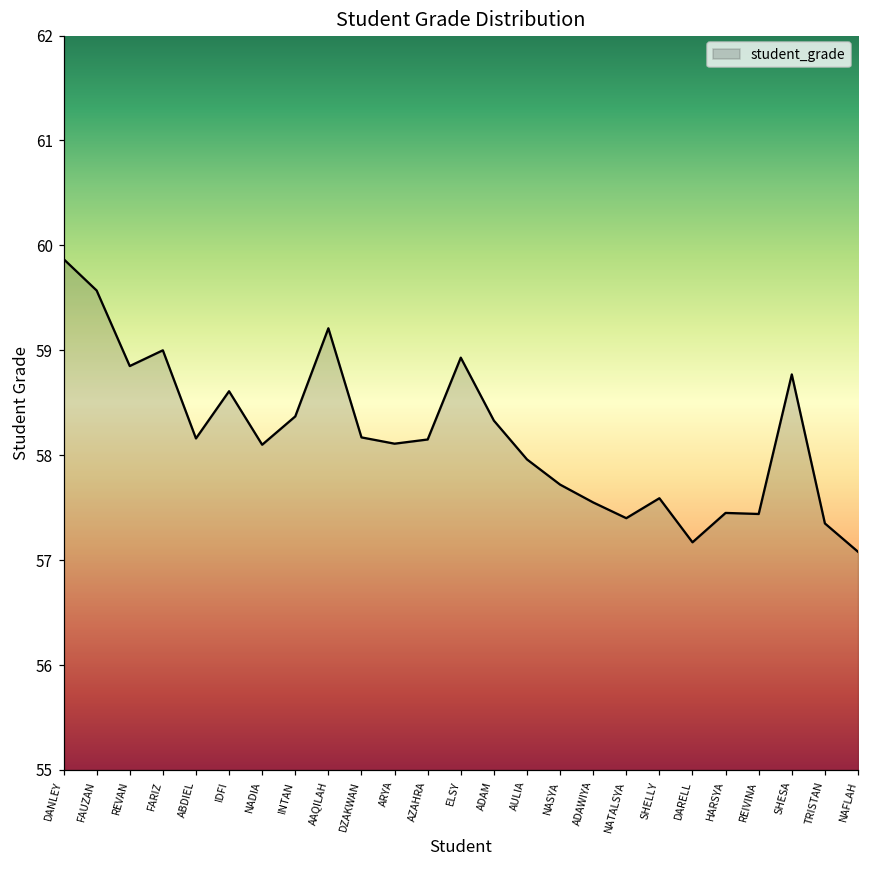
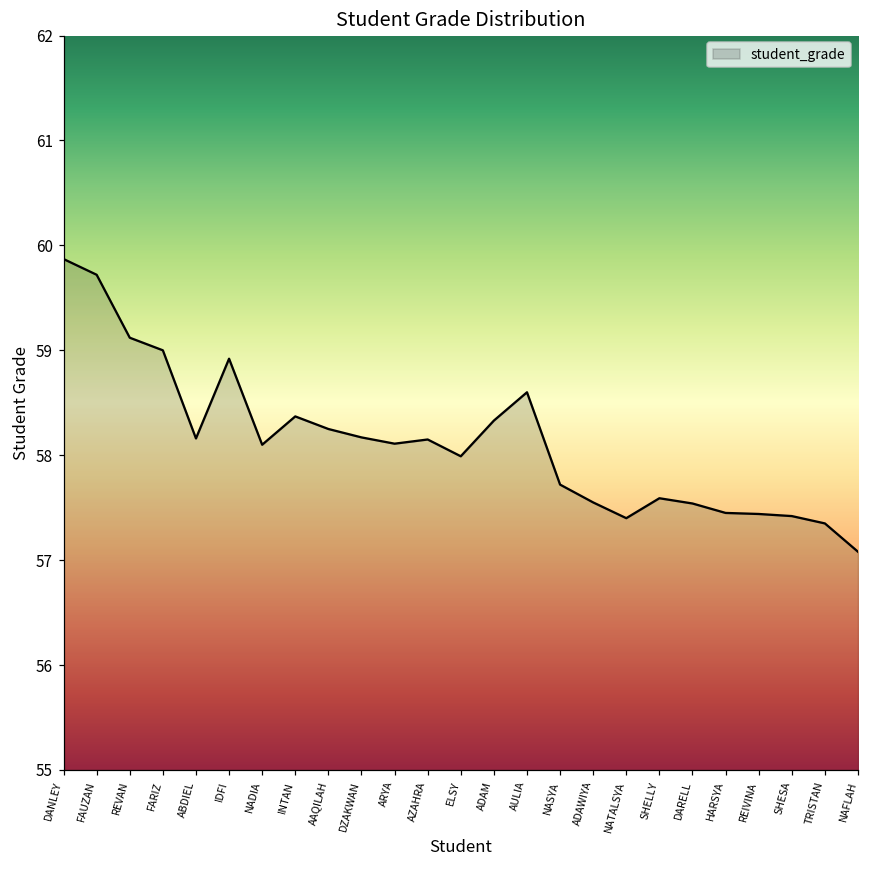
FAUZAN: 59.6 -> 59.7
REVAN: 58.9 -> 59.1
IDFI: 58.6 -> 58.9
AAQILAH: 59.2 -> 58.3
ELSY: 58.9 -> 58.0
AULIA: 58.0 -> 58.6
DARELL: 57.2 -> 57.5
SHESA: 58.8 -> 57.4
